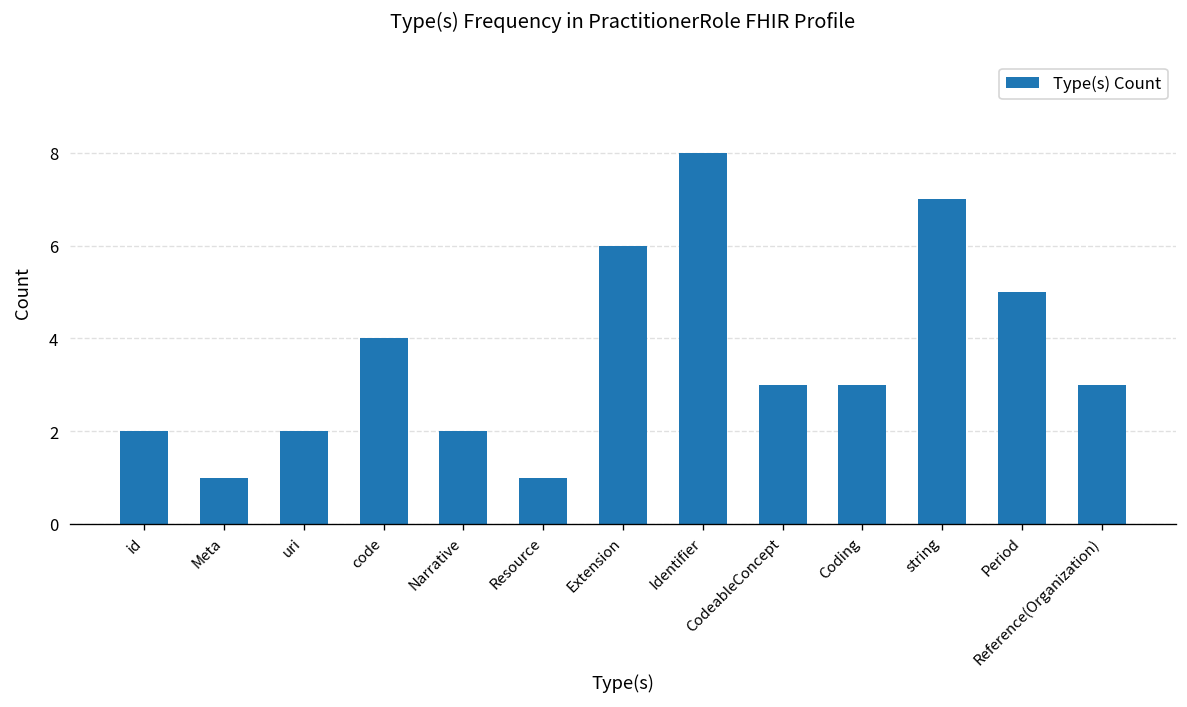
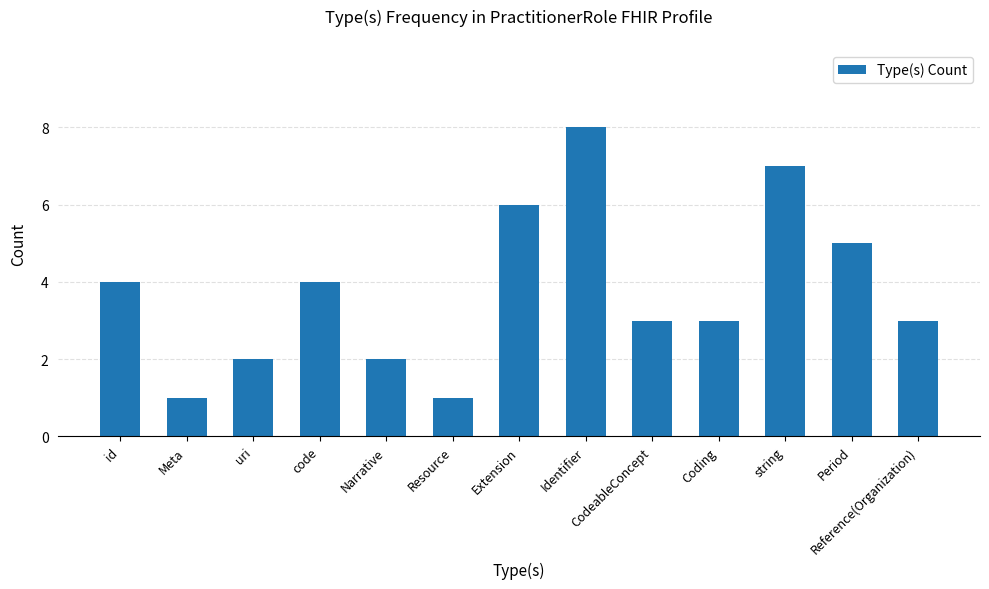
id: 2 -> 4
